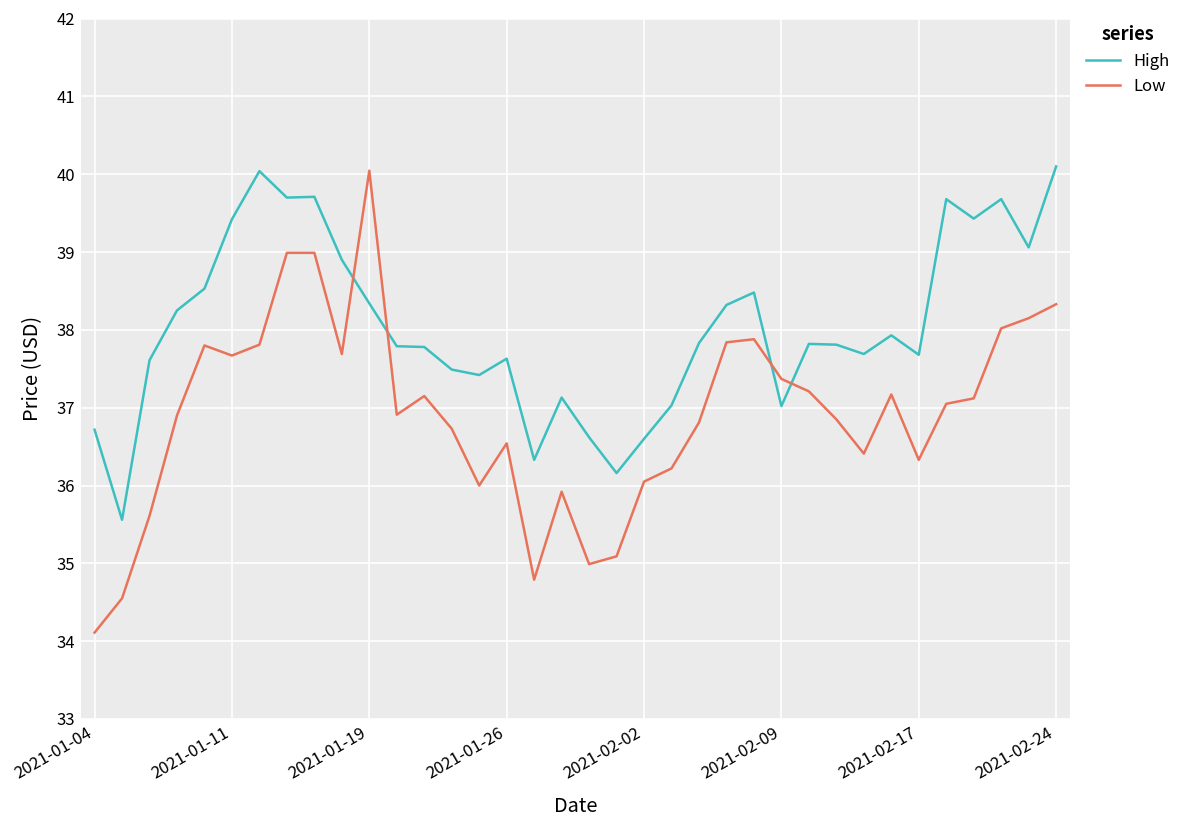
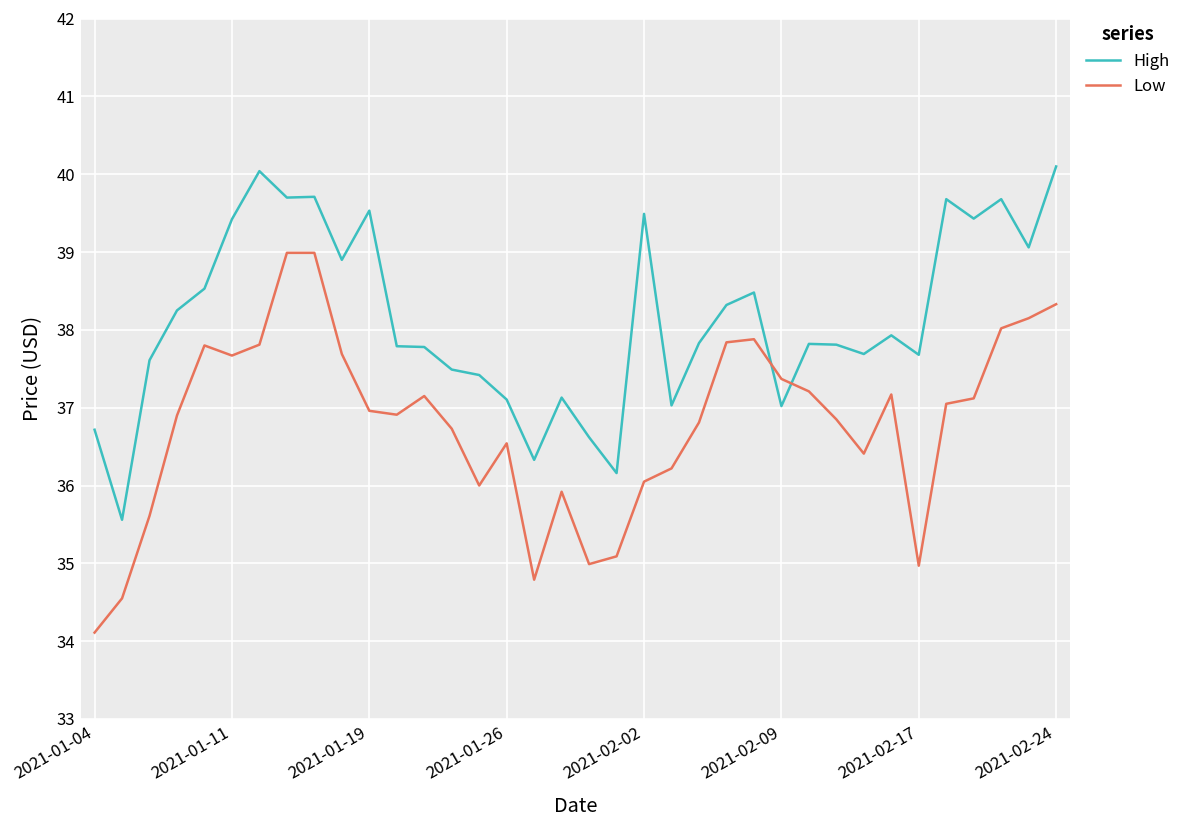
High, 2021-01-19: 38.3 -> 39.5
Low, 2021-01-19: 40.0 -> 37.0
High, 2021-01-26: 37.6 -> 37.1
High, 2021-02-02: 36.6 -> 39.5
Low, 2021-02-17: 36.3 -> 35.0
